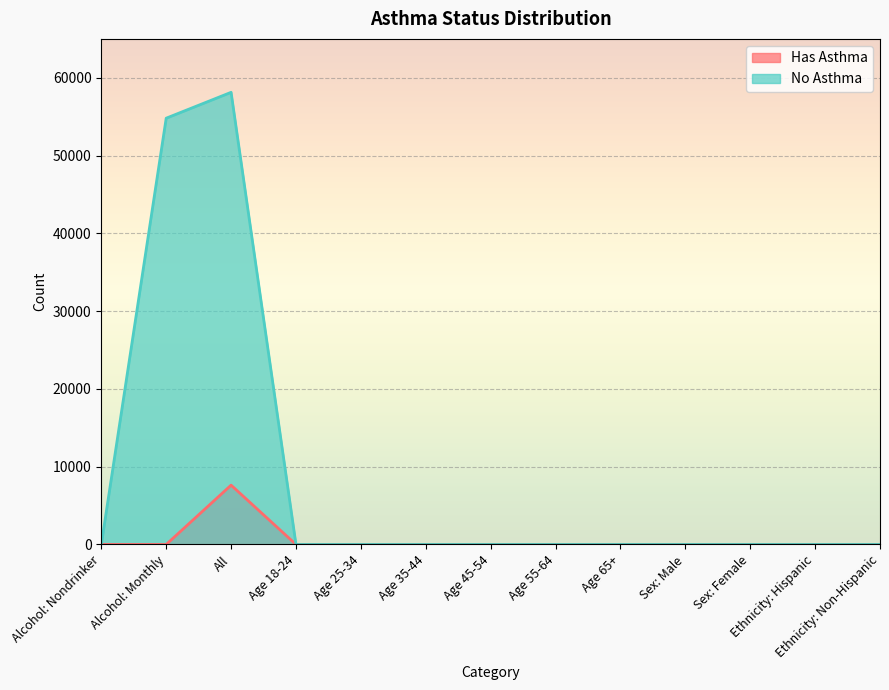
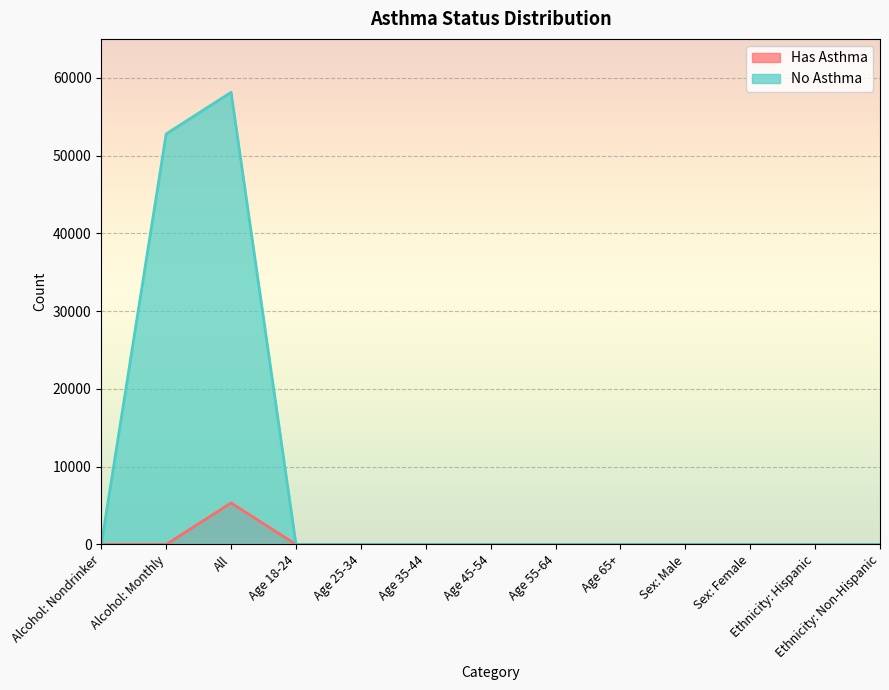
No Asthma, Alcohol: Monthly: 55000 -> 53000
Has Asthma, All: 8000 -> 5000
